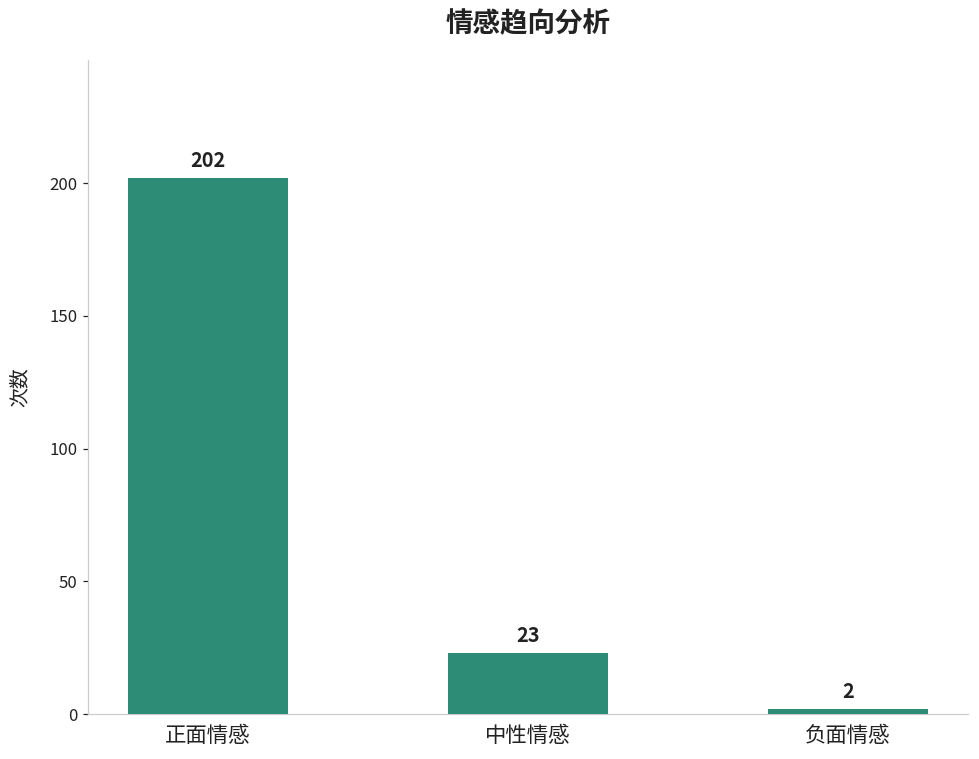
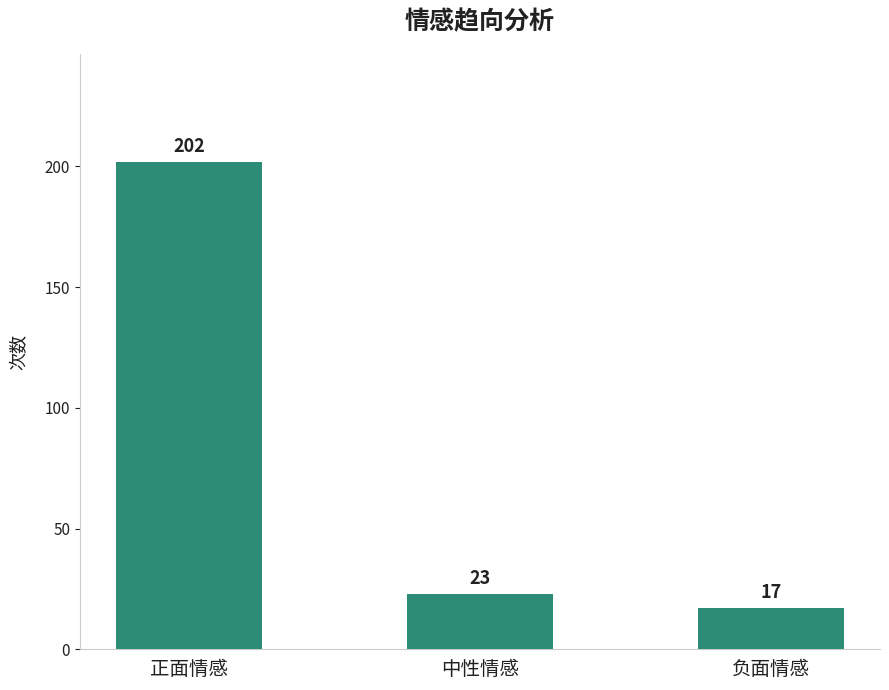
负面情感: 2 -> 17
